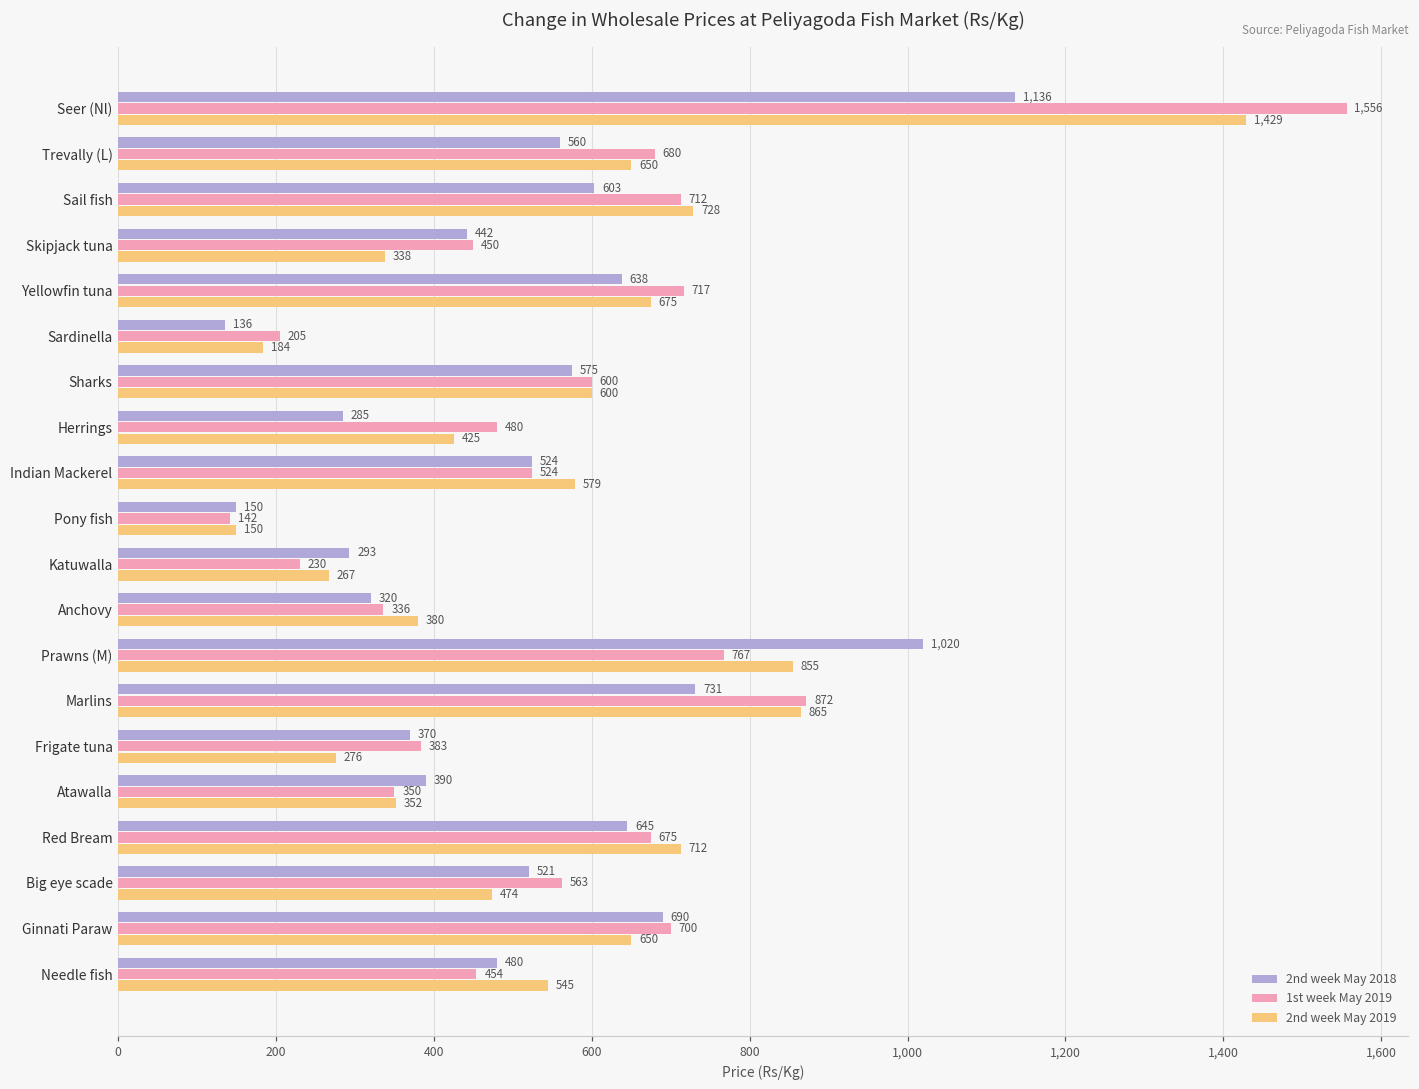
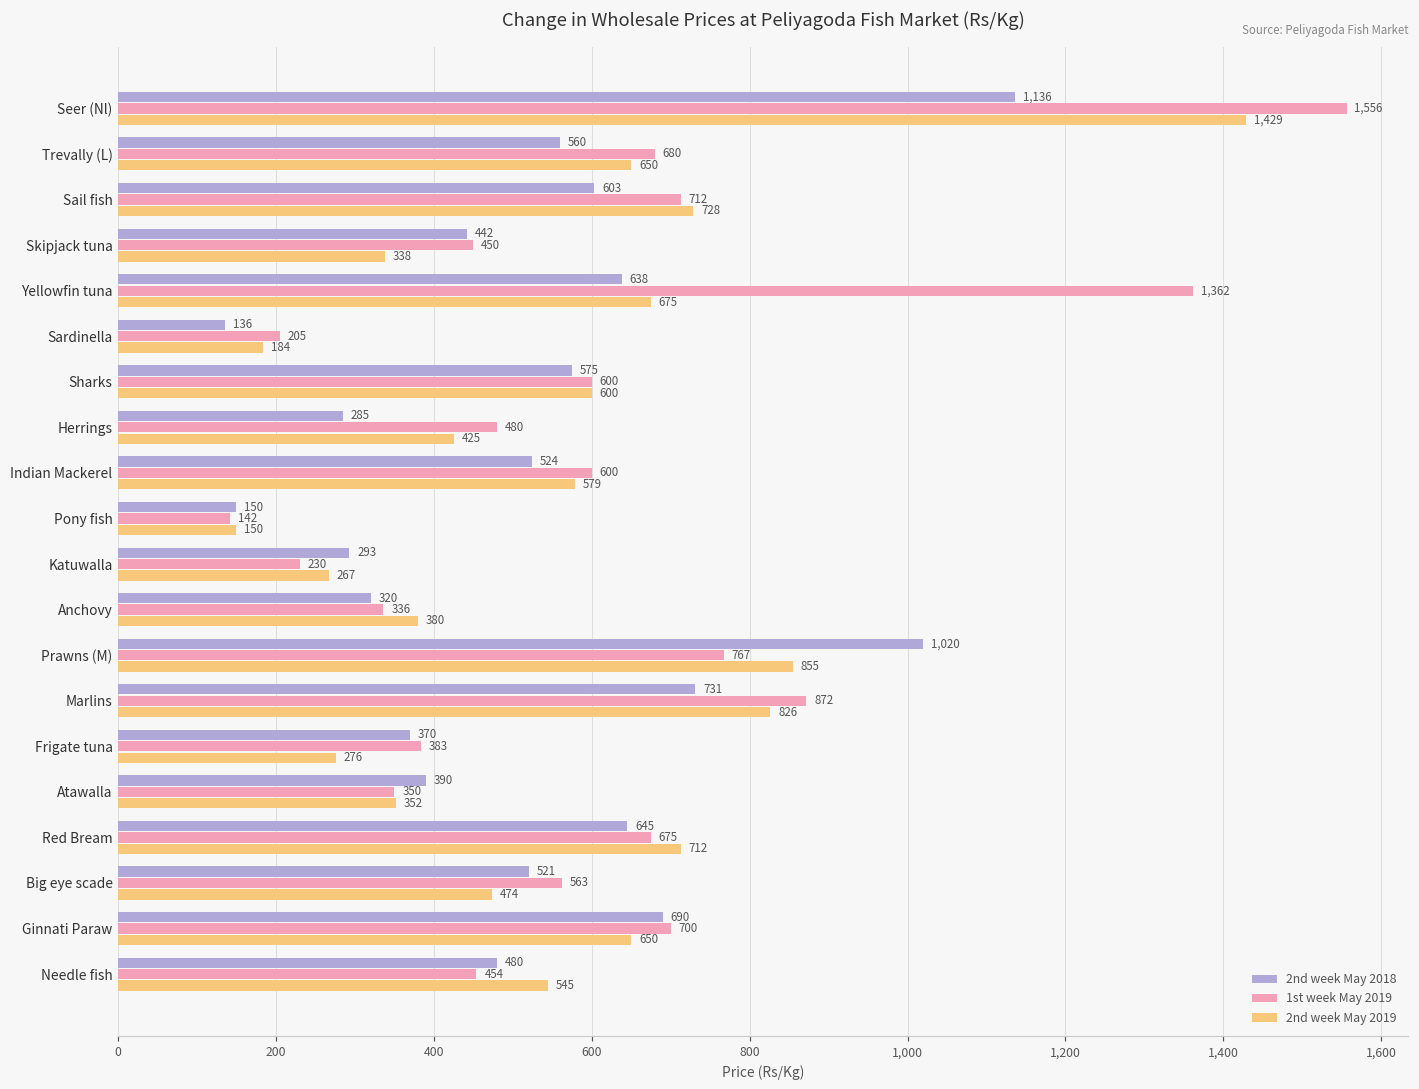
1st week May 2019, Yellowfin tuna: 717 -> 1,362
1st week May 2019, Indian Mackerel: 524 -> 600
2nd week May 2019, Marlins: 865 -> 826
